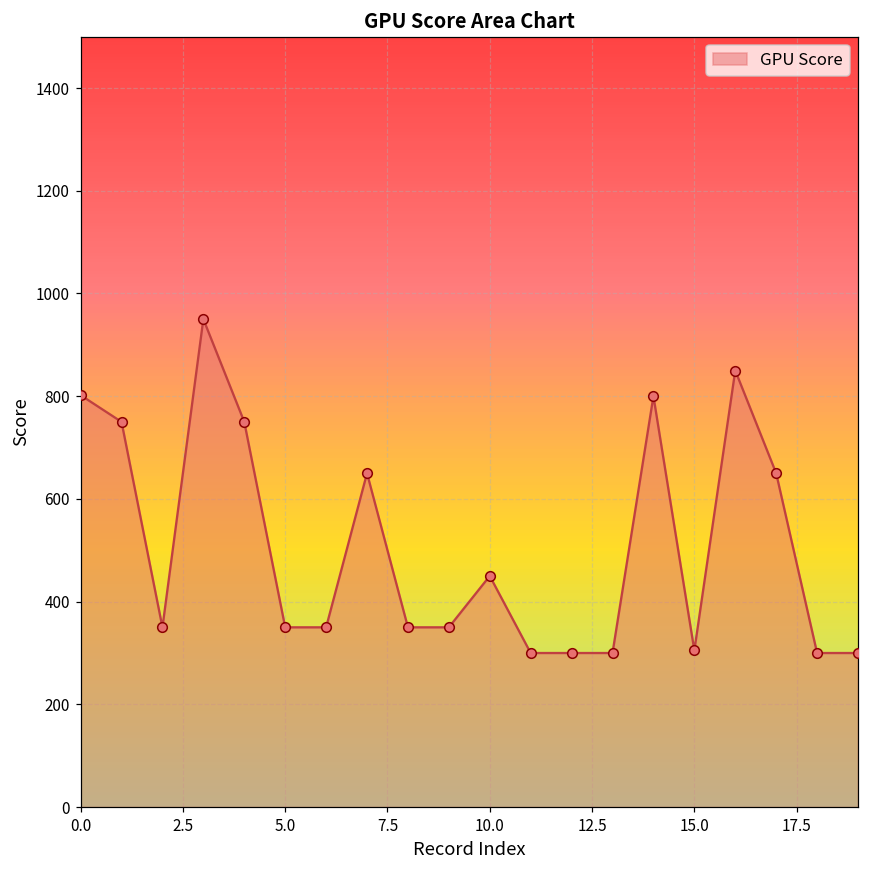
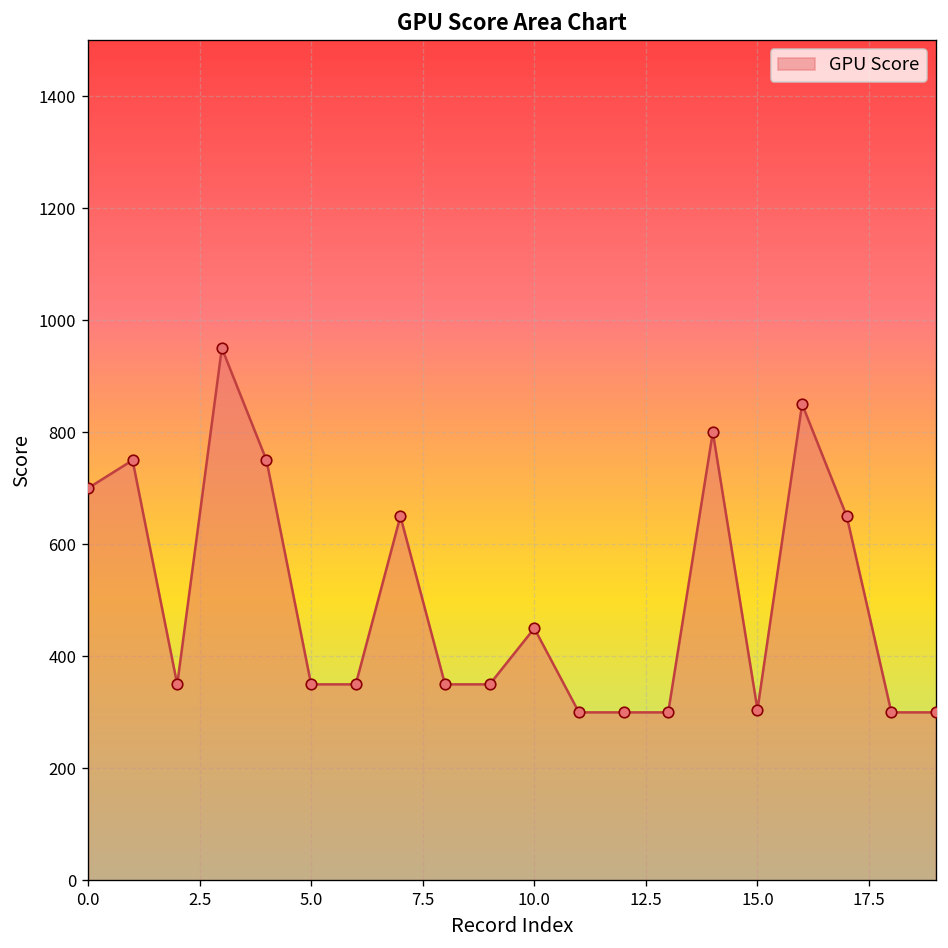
0.0: 800 -> 700
